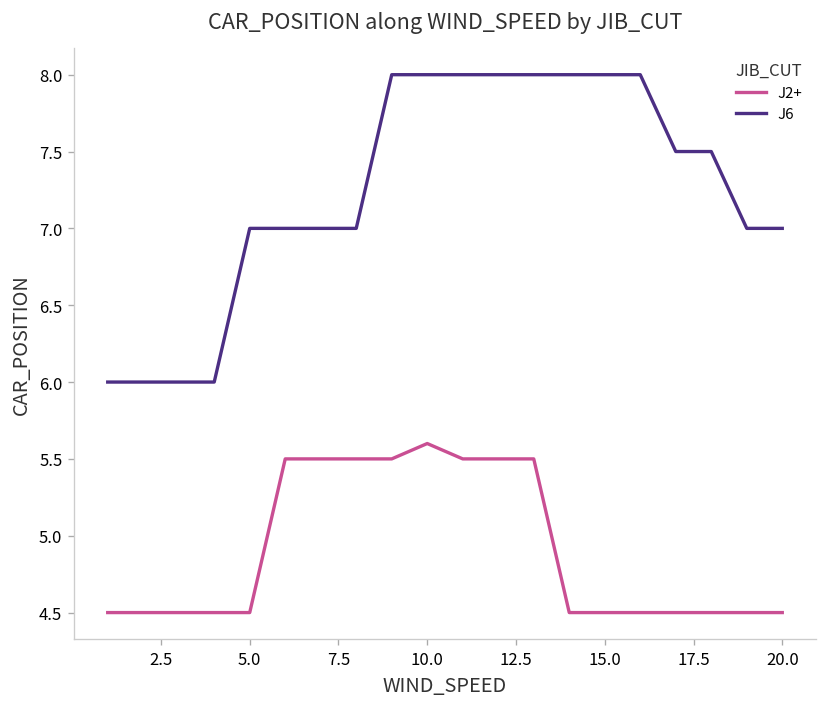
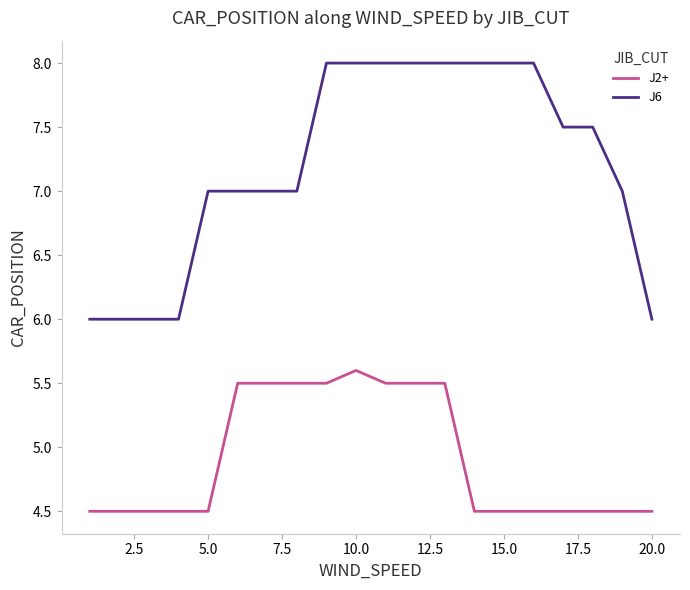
J6, 20.0: 7 -> 6
